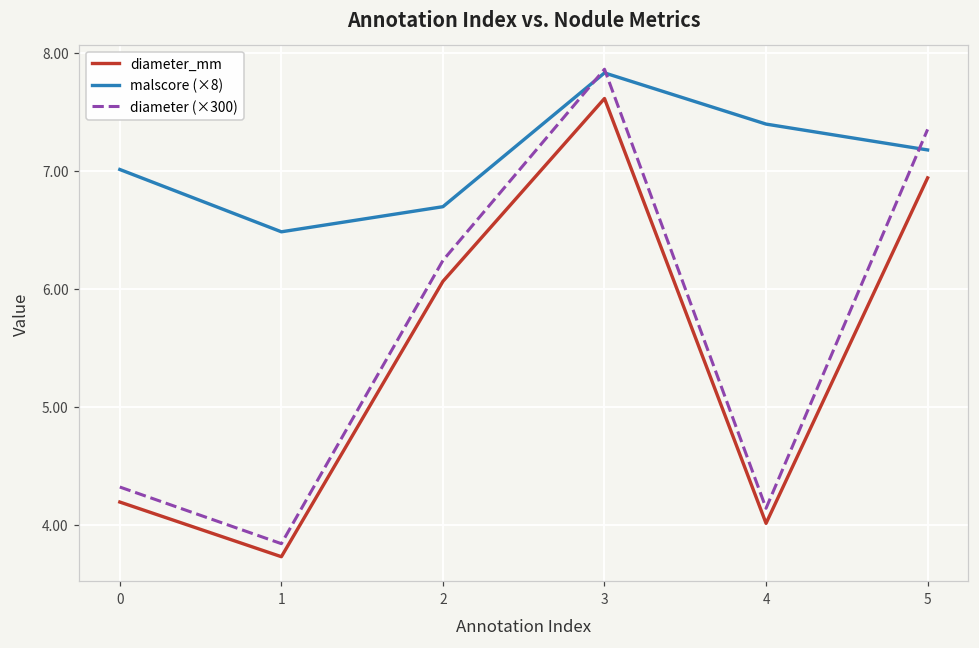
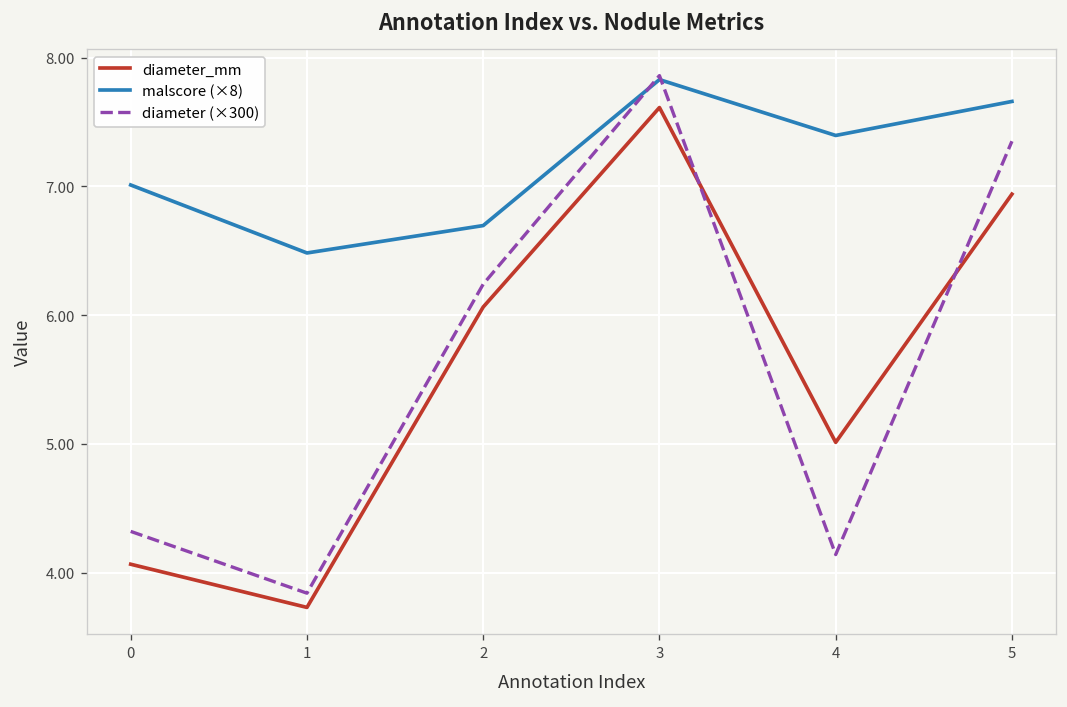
diameter_mm, 0: 4.19 -> 4.06
diameter_mm, 4: 4.01 -> 5.01
malscore (×8), 5: 7.18 -> 7.66
